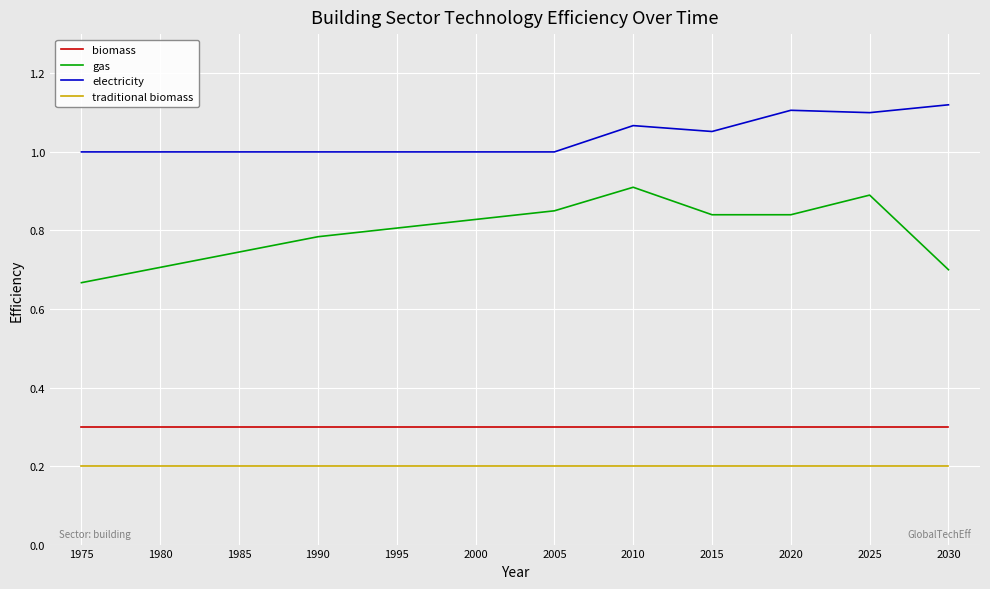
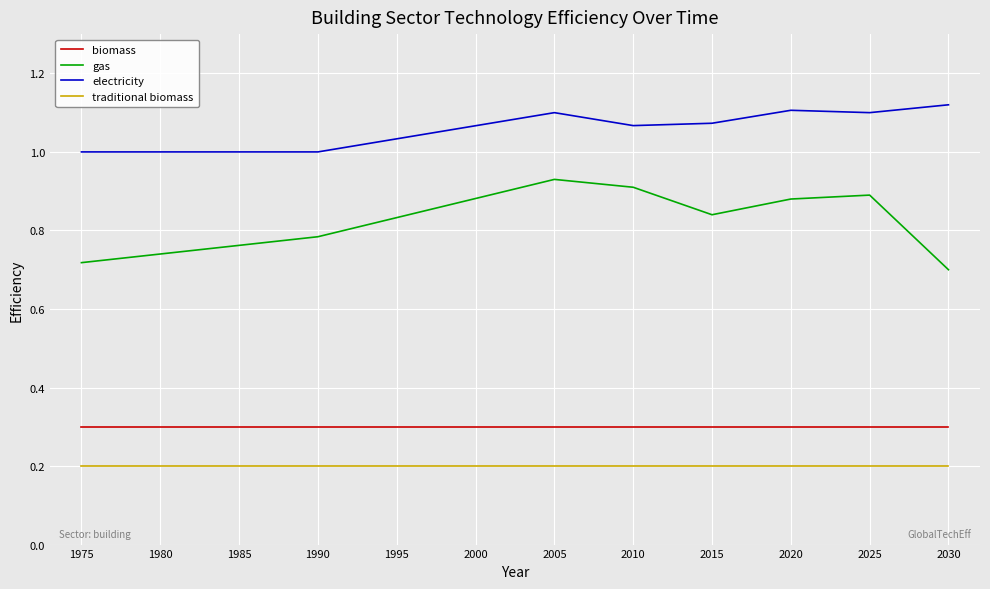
gas, 1975: 0.67 -> 0.72
gas, 2005: 0.85 -> 0.93
electricity, 2005: 1.0 -> 1.1
electricity, 2015: 1.05 -> 1.07
gas, 2020: 0.84 -> 0.88
